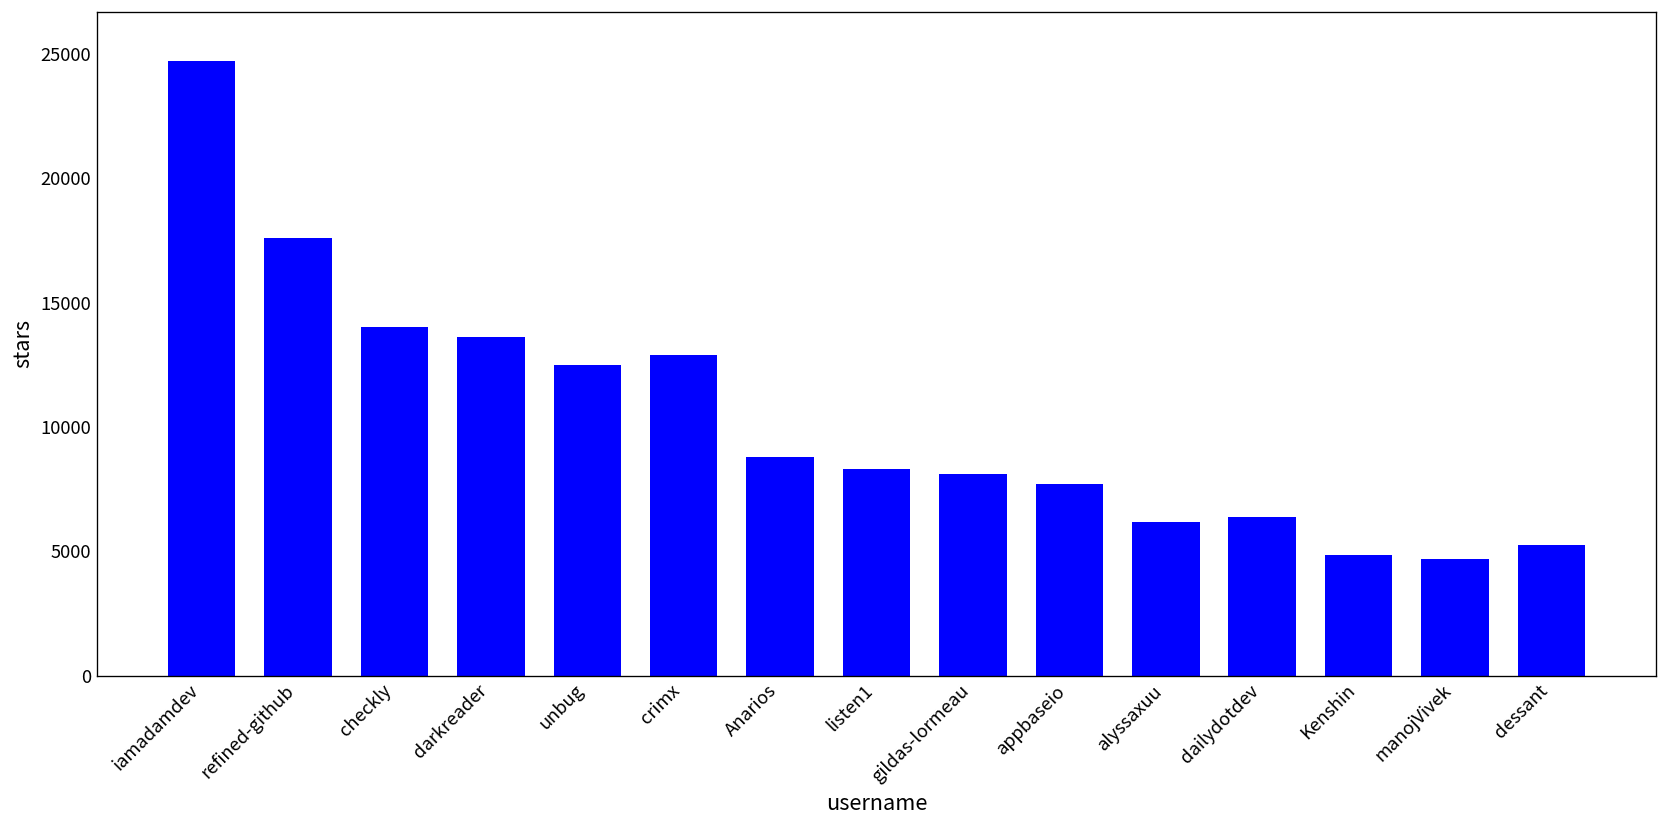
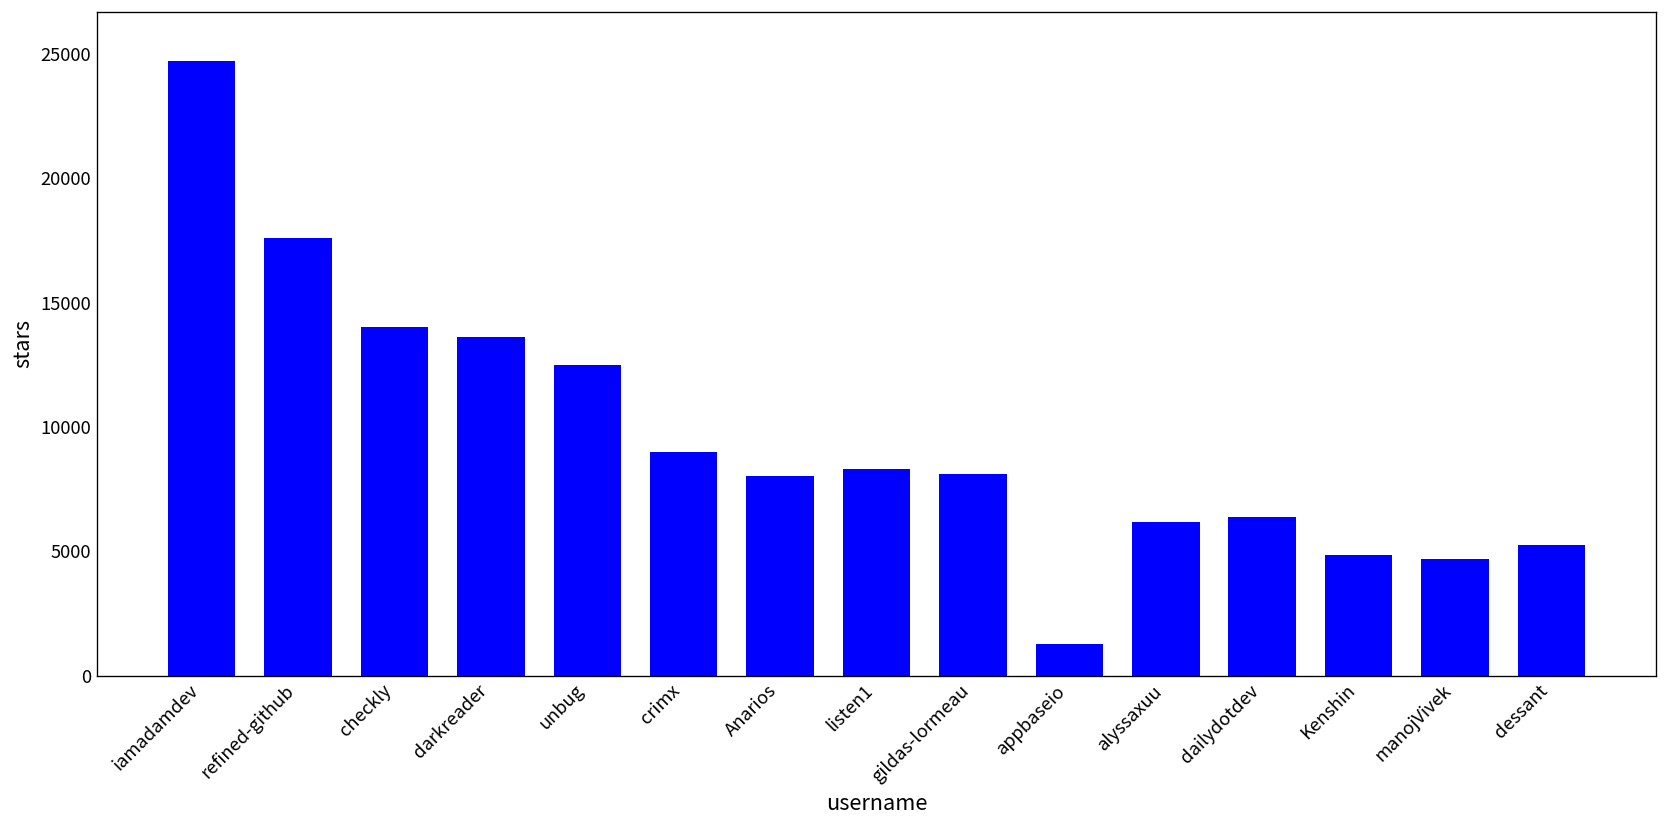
crimx: 12900 -> 9000
Anarios: 8800 -> 8100
appbaseio: 7700 -> 1300
